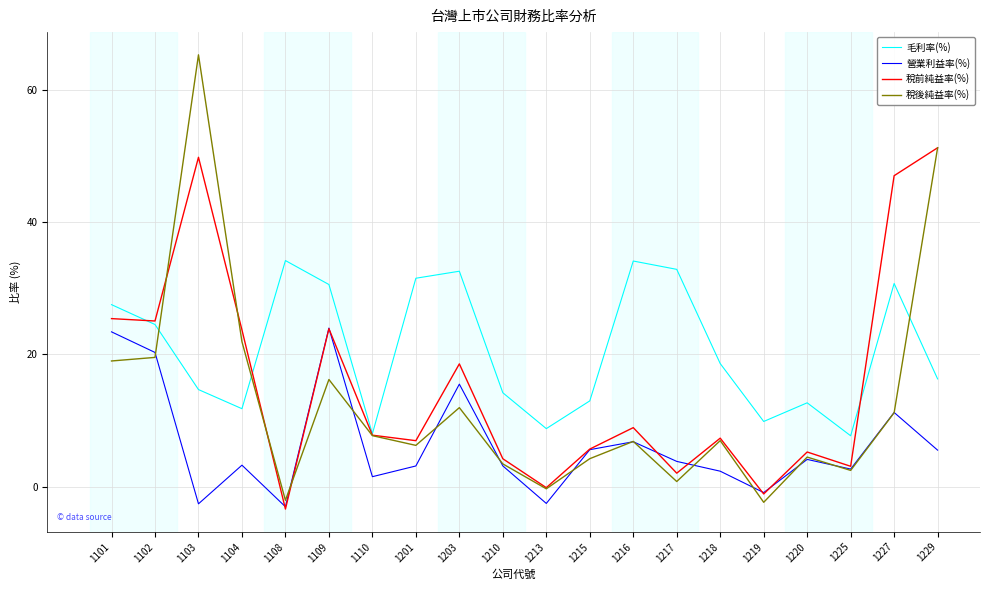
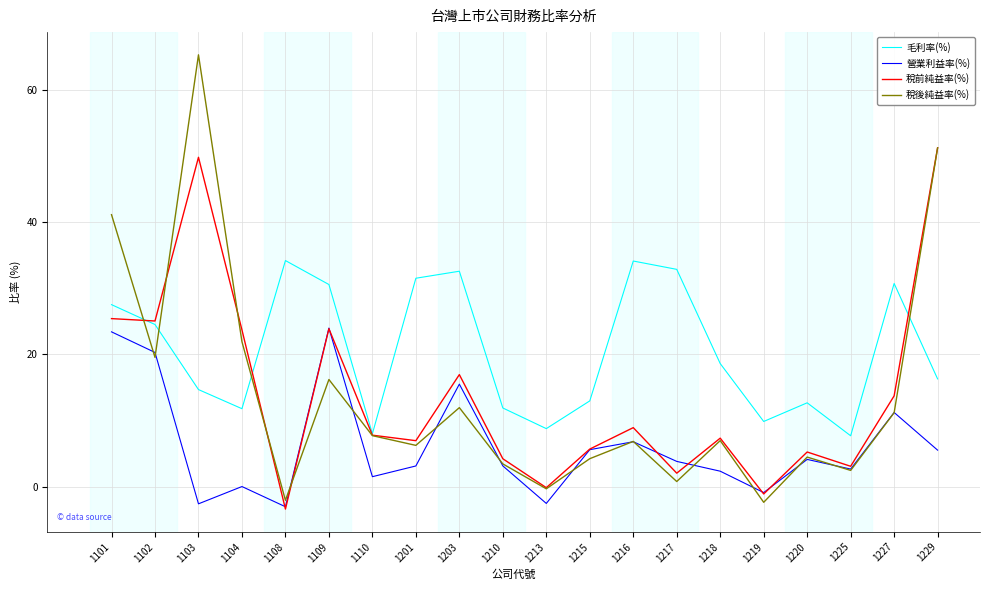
稅後純益率(%), 1101: 19 -> 41
營業利益率(%), 1104: 3 -> 0
稅前純益率(%), 1203: 19 -> 17
毛利率(%), 1210: 14 -> 12
稅前純益率(%), 1227: 47 -> 14
